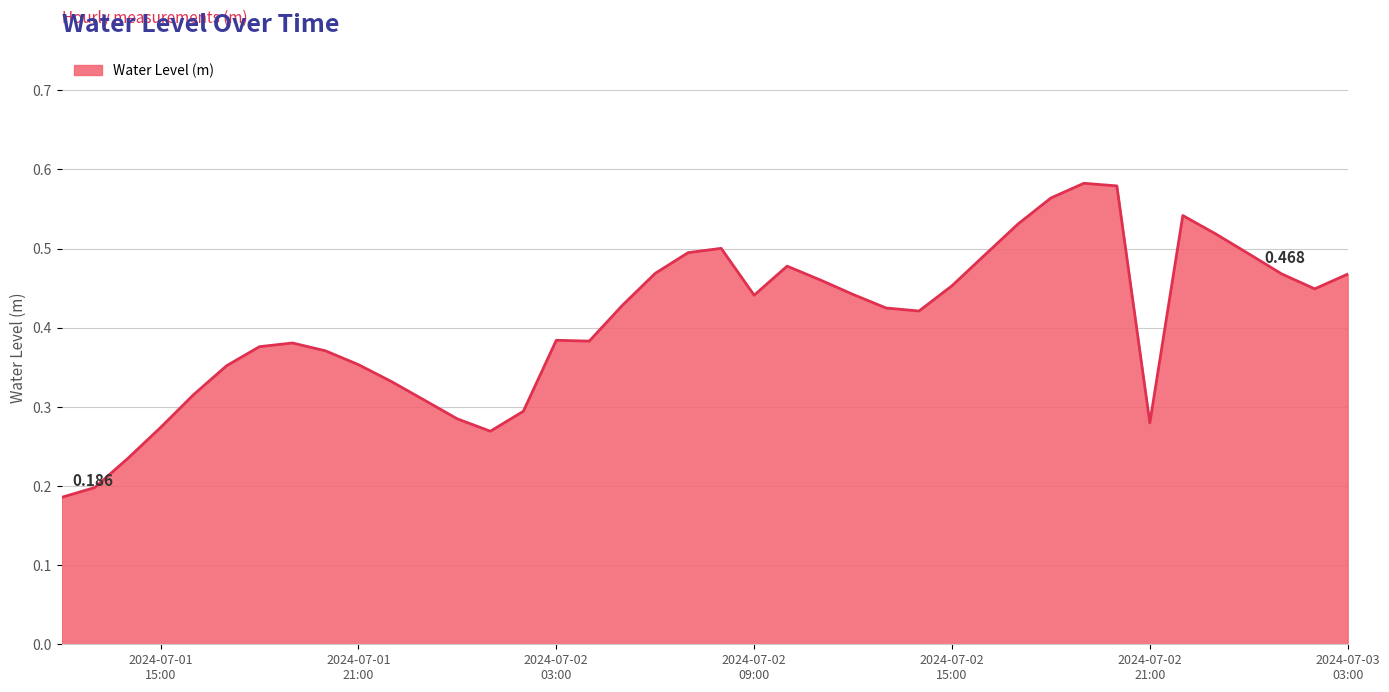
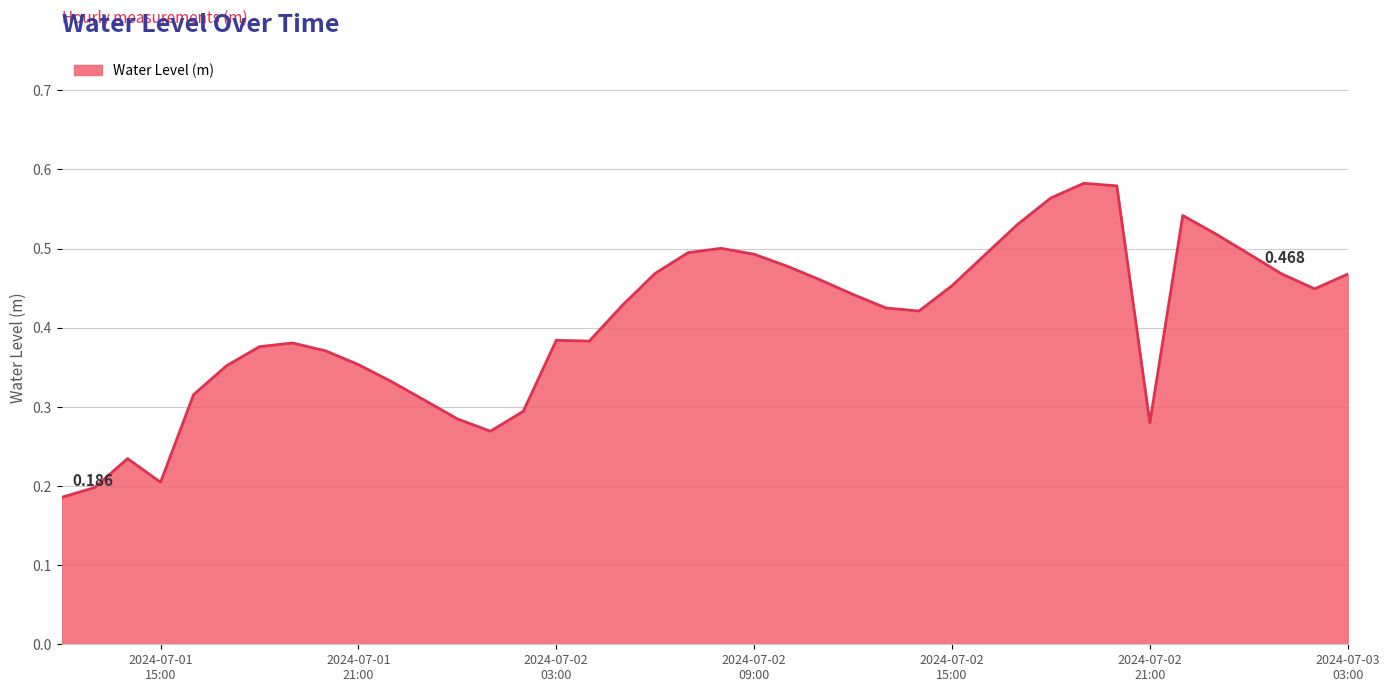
2024-07-01 15:00: 0.27 -> 0.20
2024-07-02 09:00: 0.44 -> 0.49
